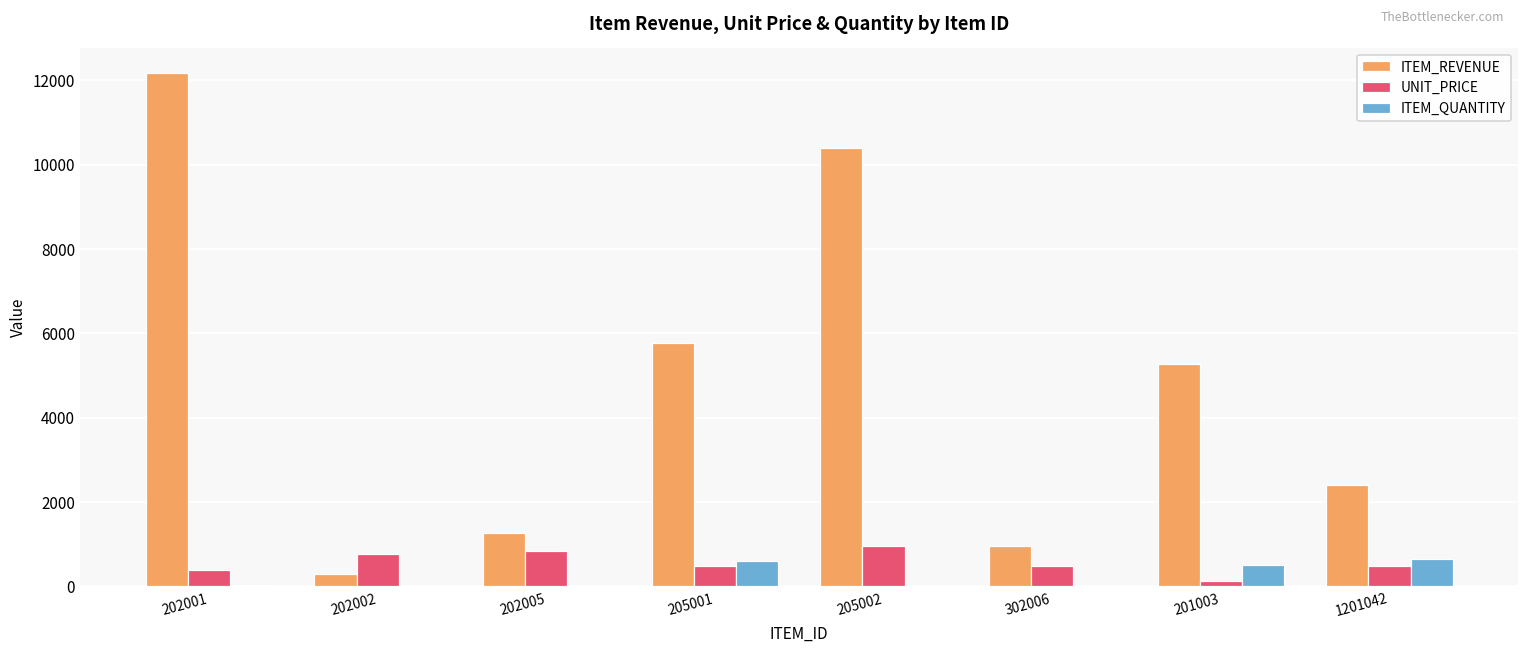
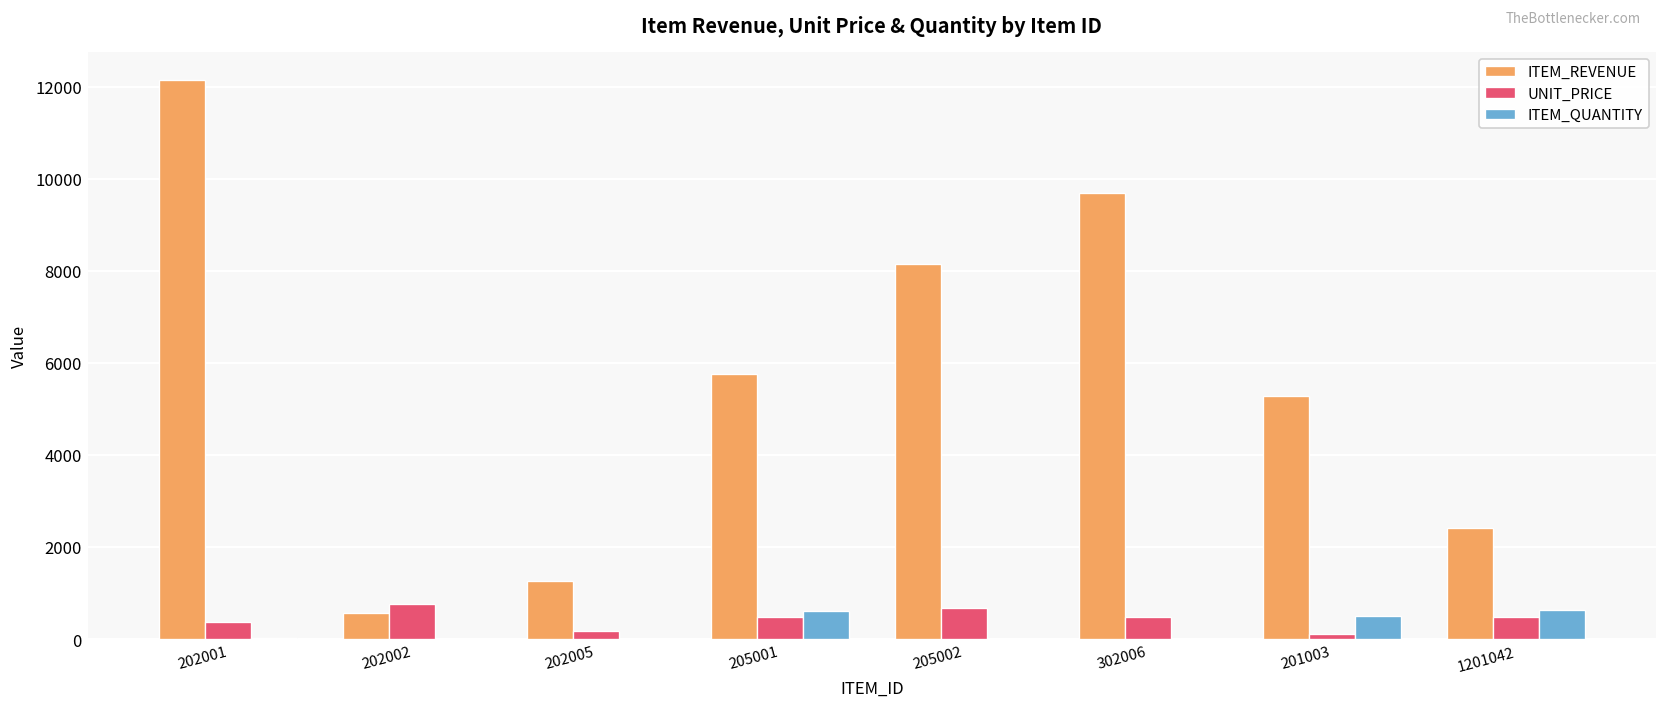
ITEM_REVENUE, 202002: 300 -> 600
UNIT_PRICE, 202005: 800 -> 200
ITEM_REVENUE, 205002: 10400 -> 8200
UNIT_PRICE, 205002: 1000 -> 700
ITEM_REVENUE, 302006: 1000 -> 9700
